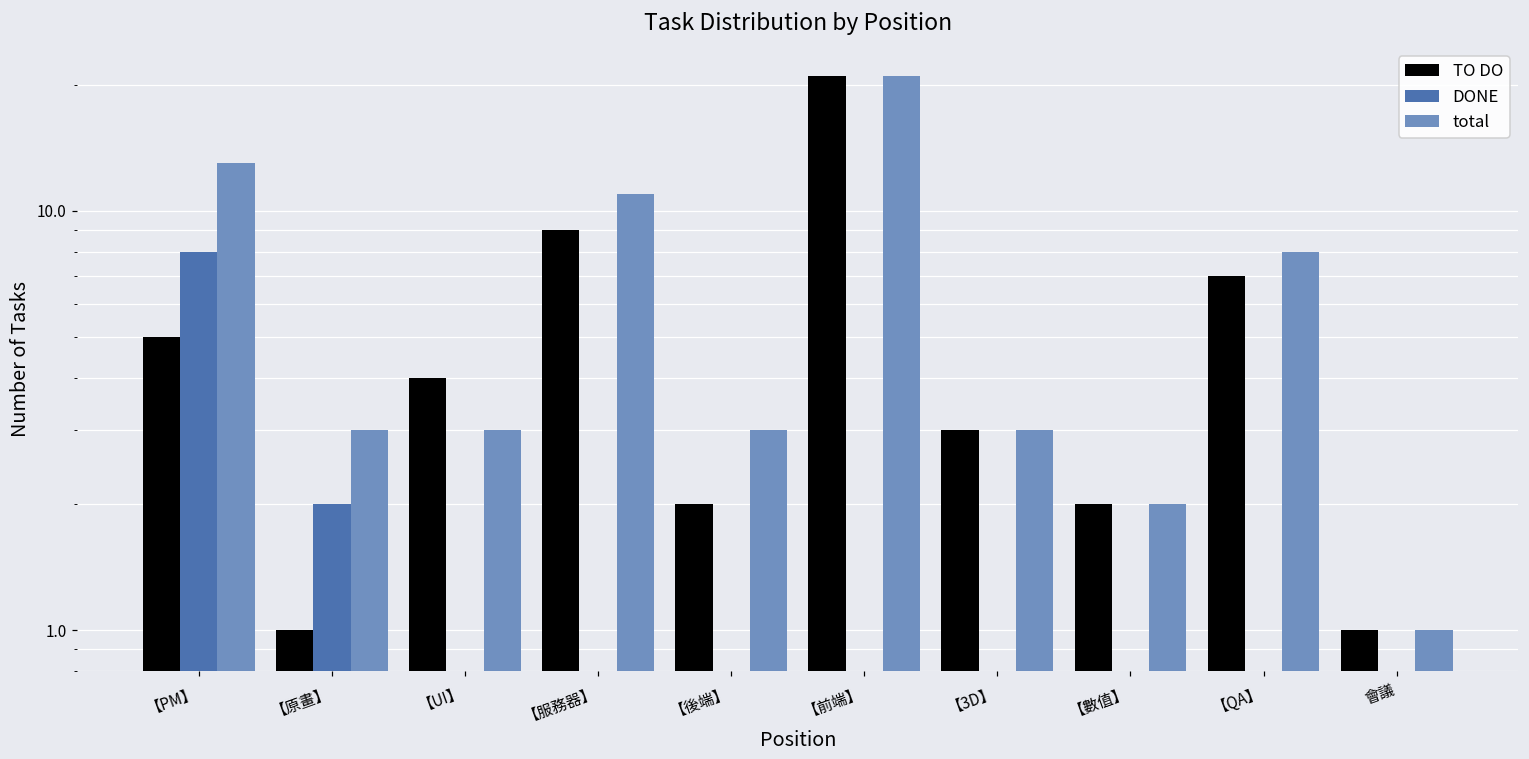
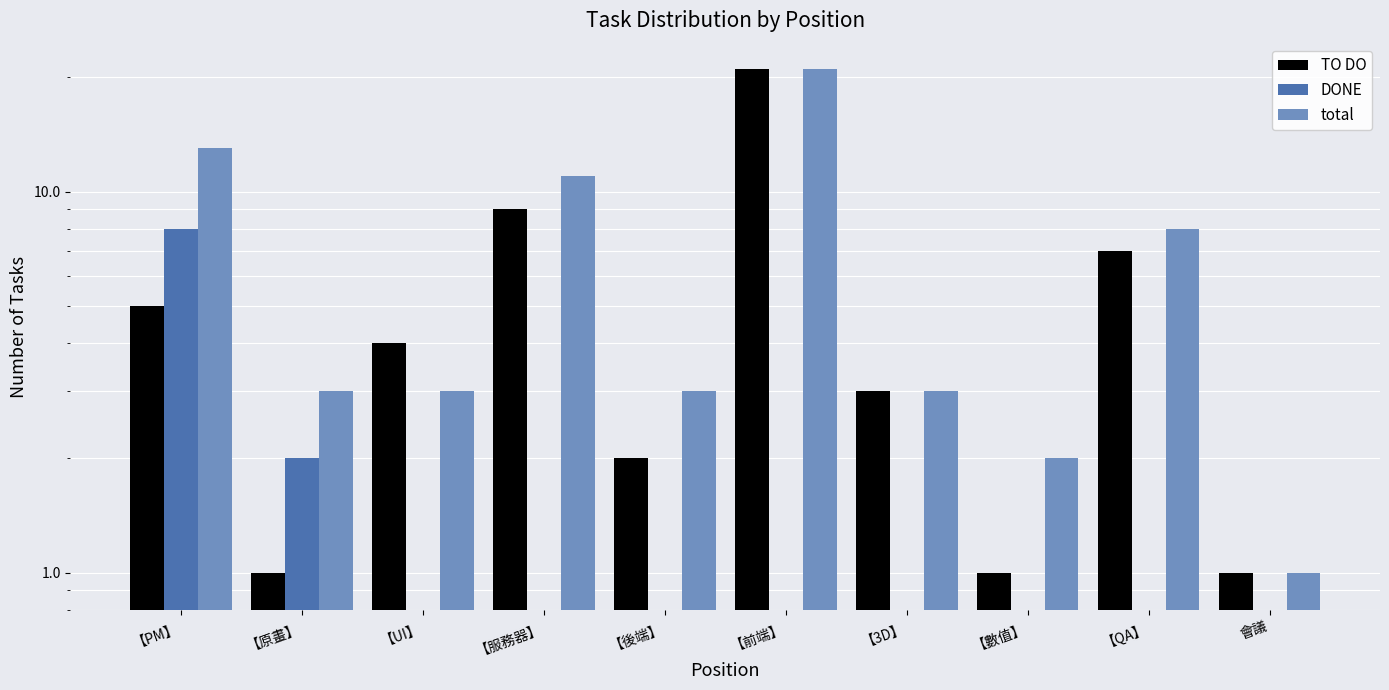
TO DO, 【數值】: 2 -> 1
